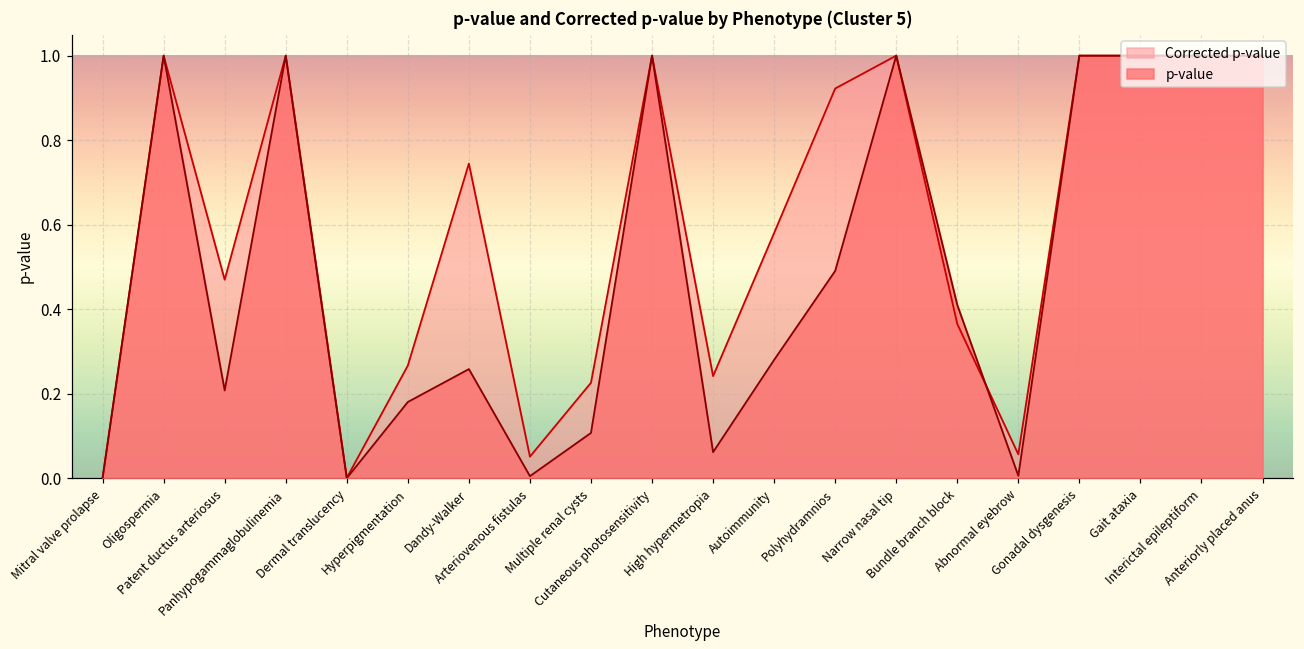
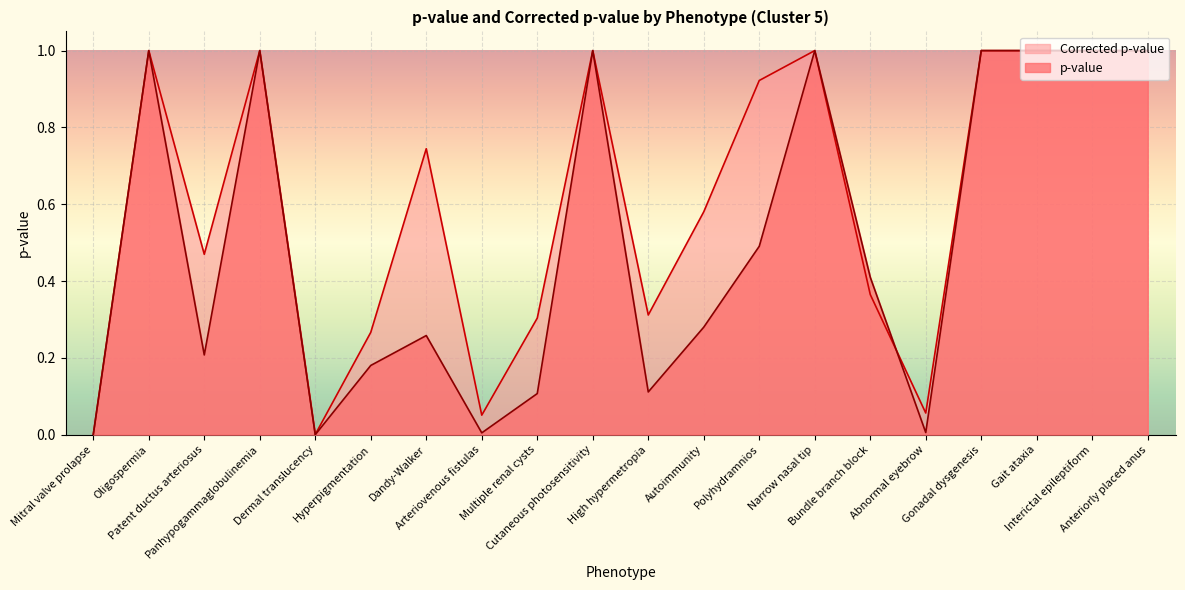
Corrected p-value, Multiple renal cysts: 0.23 -> 0.30
Corrected p-value, High hypermetropia: 0.24 -> 0.31
p-value, High hypermetropia: 0.06 -> 0.11
